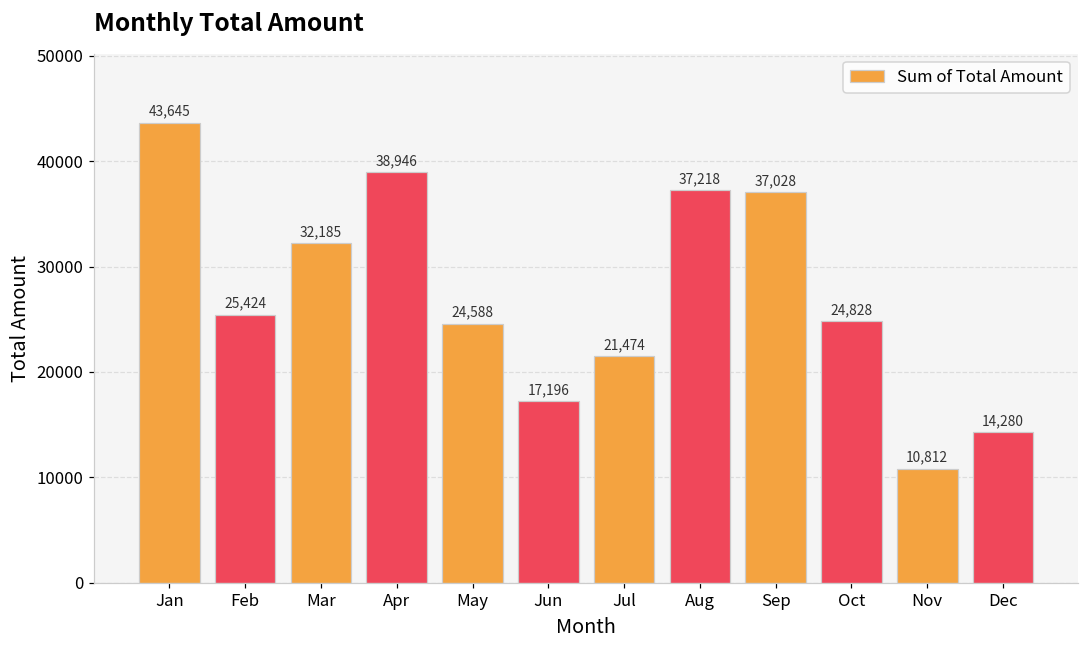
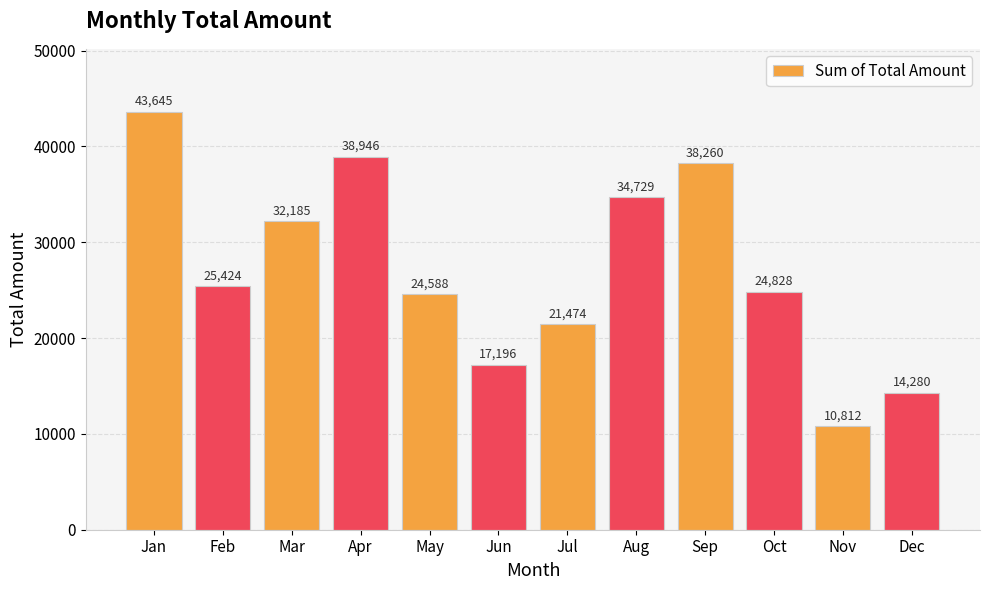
Aug: 37,218 -> 34,729
Sep: 37,028 -> 38,260
